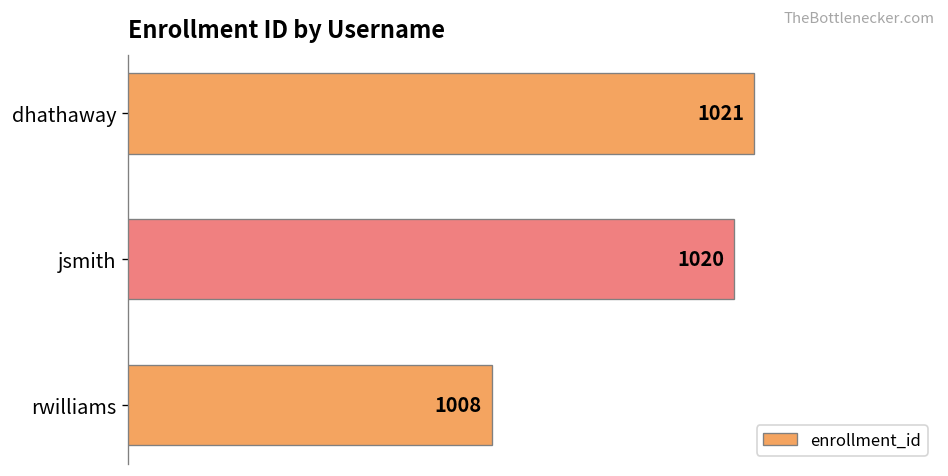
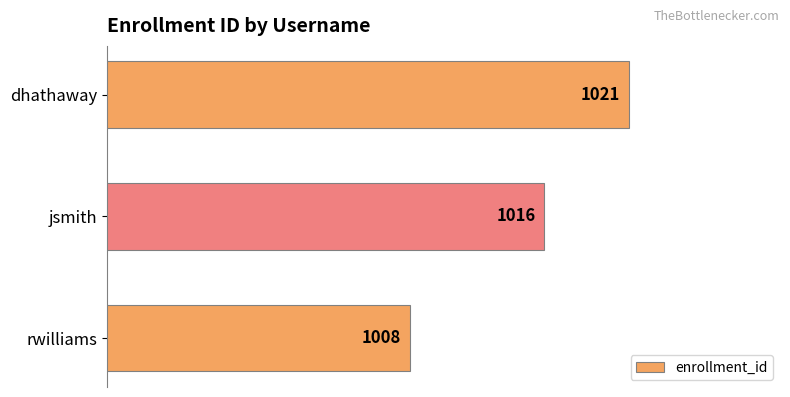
jsmith: 1020 -> 1016
